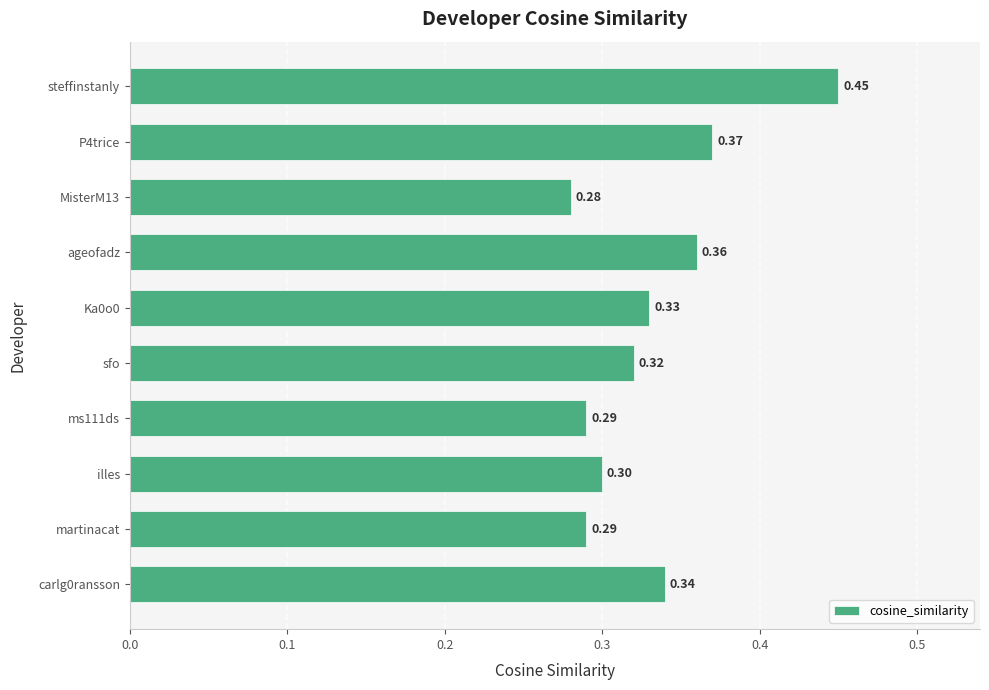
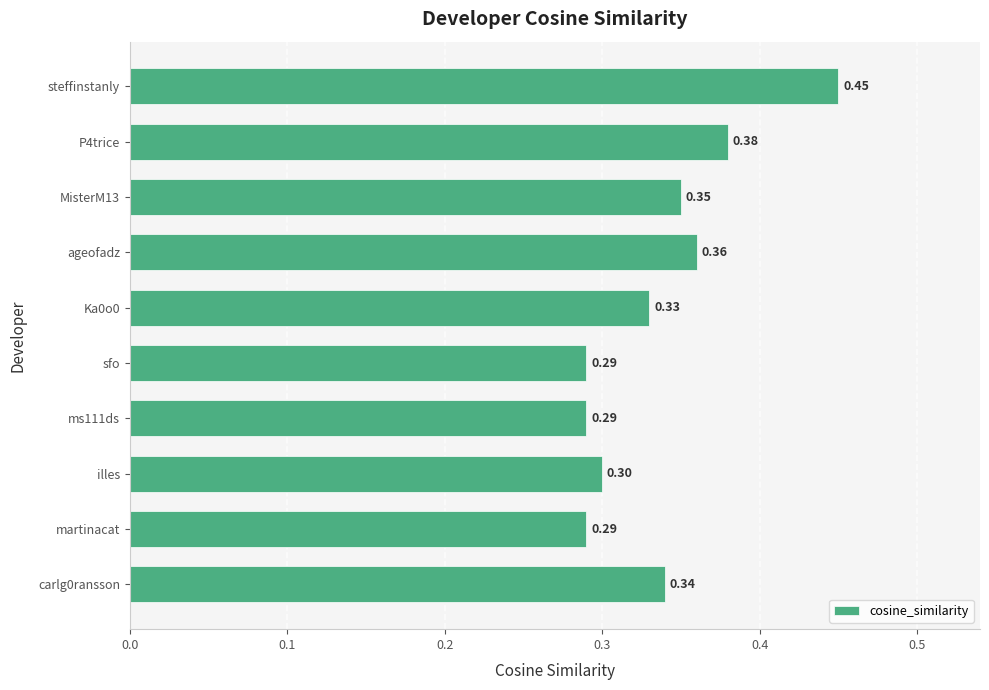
P4trice: 0.37 -> 0.38
MisterM13: 0.28 -> 0.35
sfo: 0.32 -> 0.29
